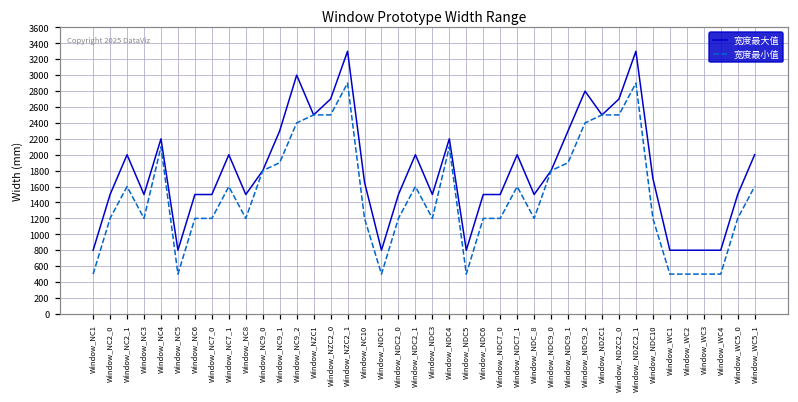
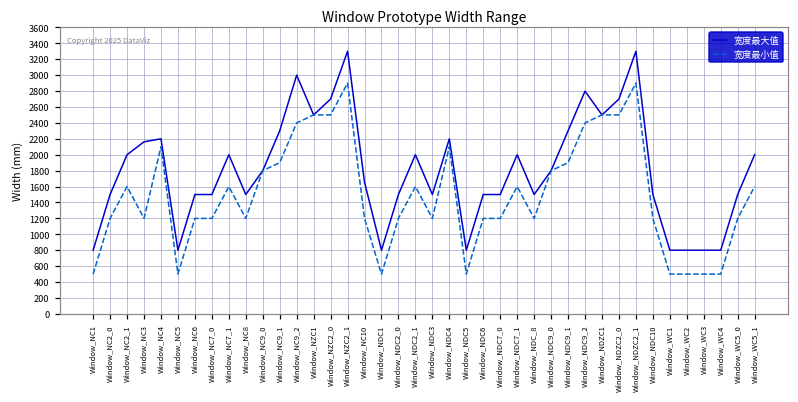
宽度最大值, Window_NC3: 1500 -> 2200
宽度最大值, Window_NDC10: 1700 -> 1500
